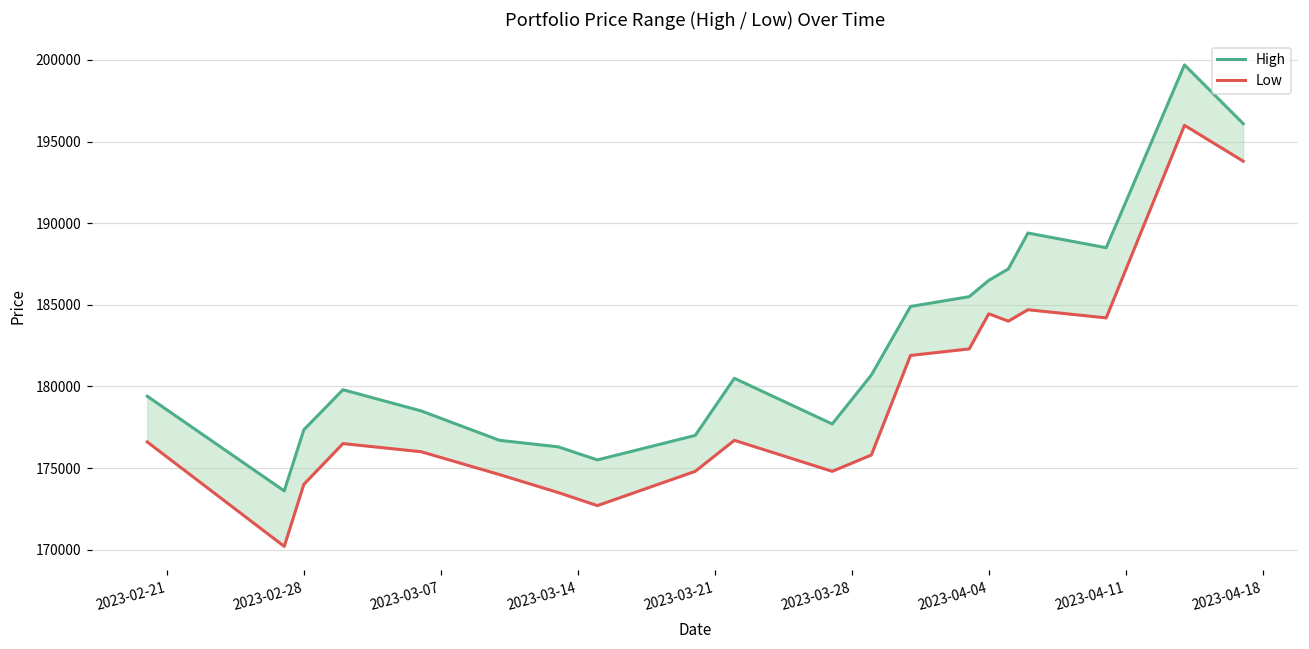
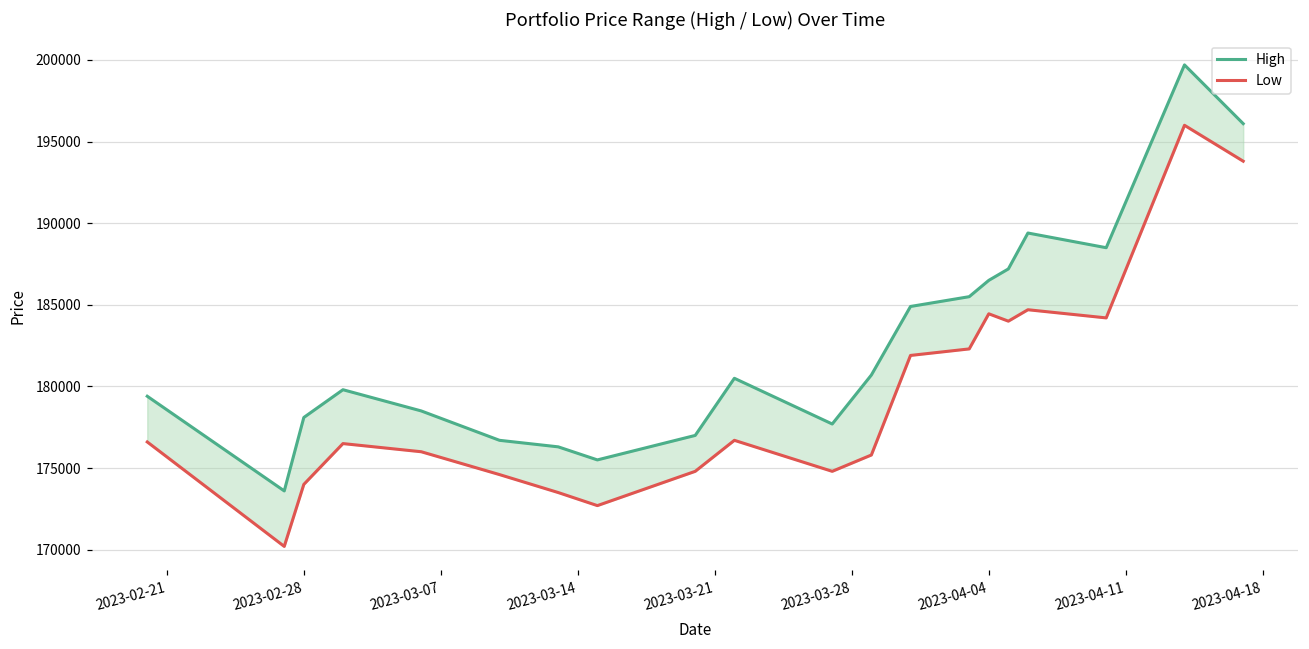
High, 2023-02-28: 177300 -> 178100
